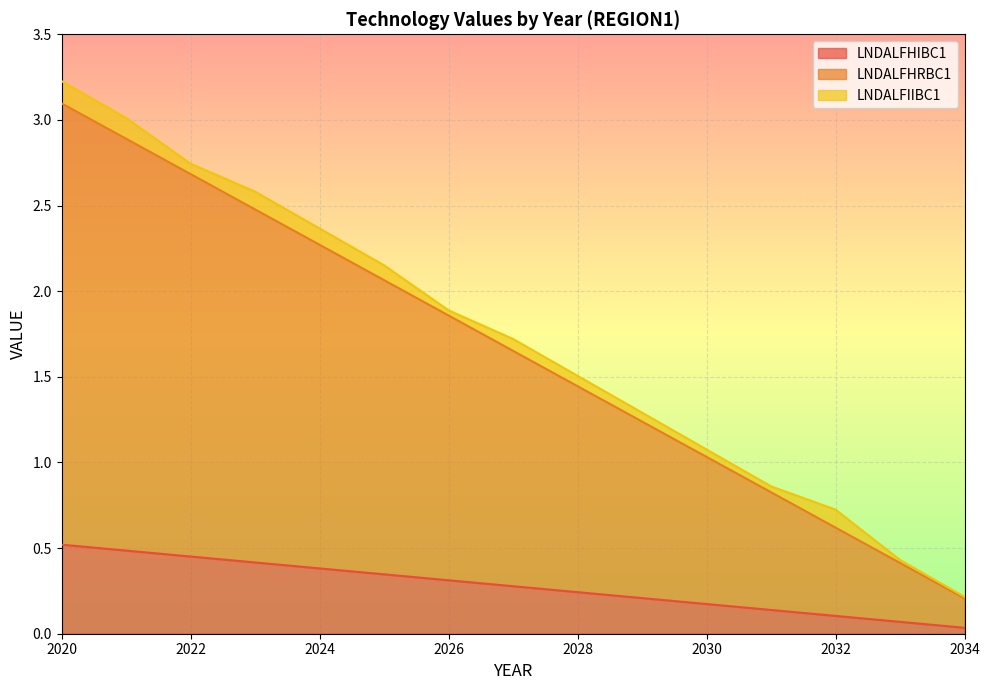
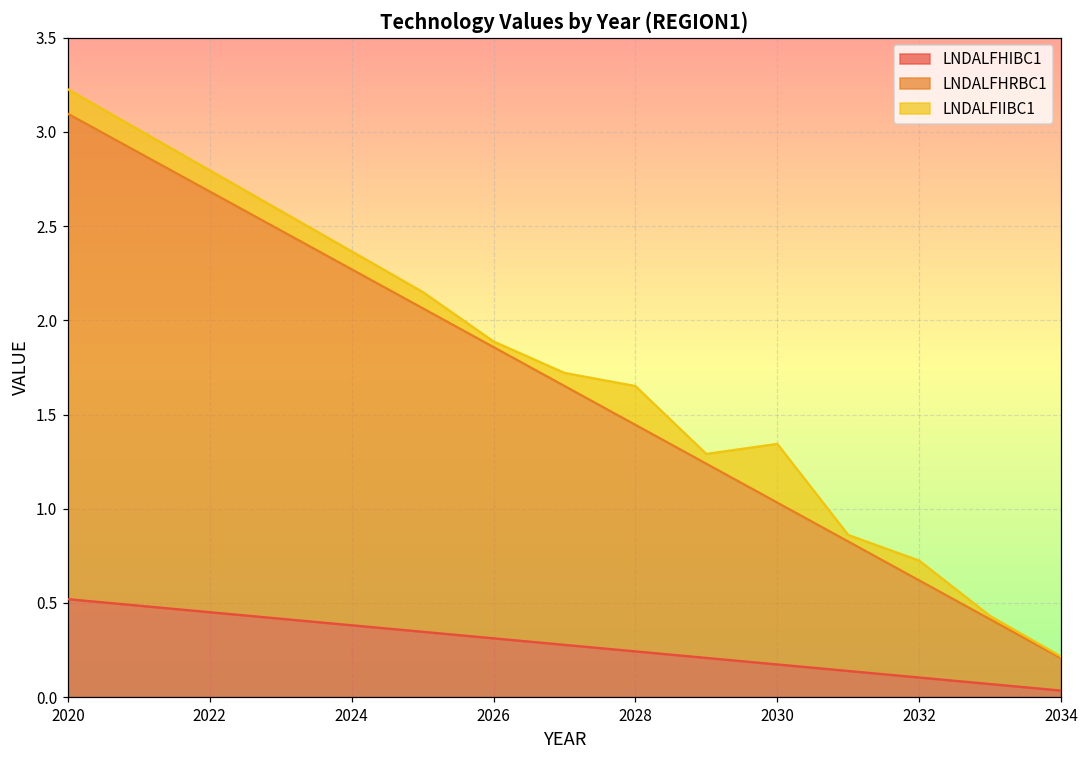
LNDALFIIBC1, 2022: 0.06 -> 0.11
LNDALFIIBC1, 2028: 0.06 -> 0.21
LNDALFIIBC1, 2030: 0.04 -> 0.31
